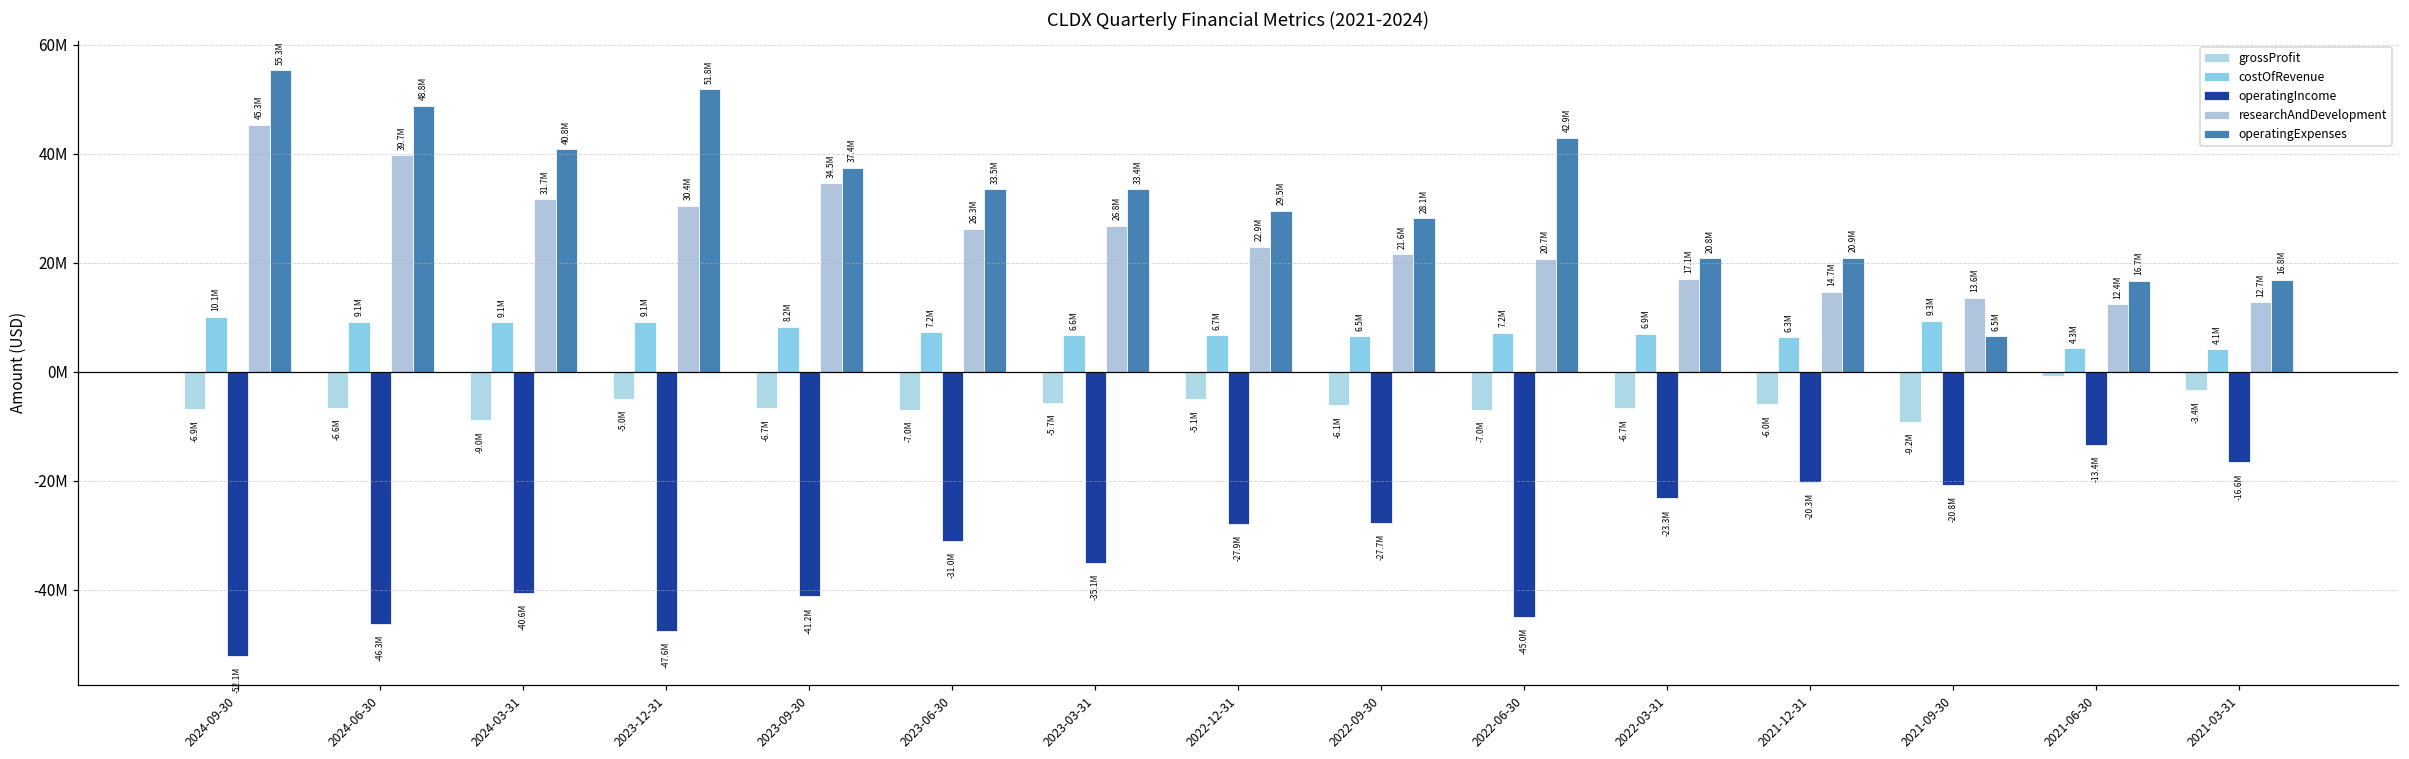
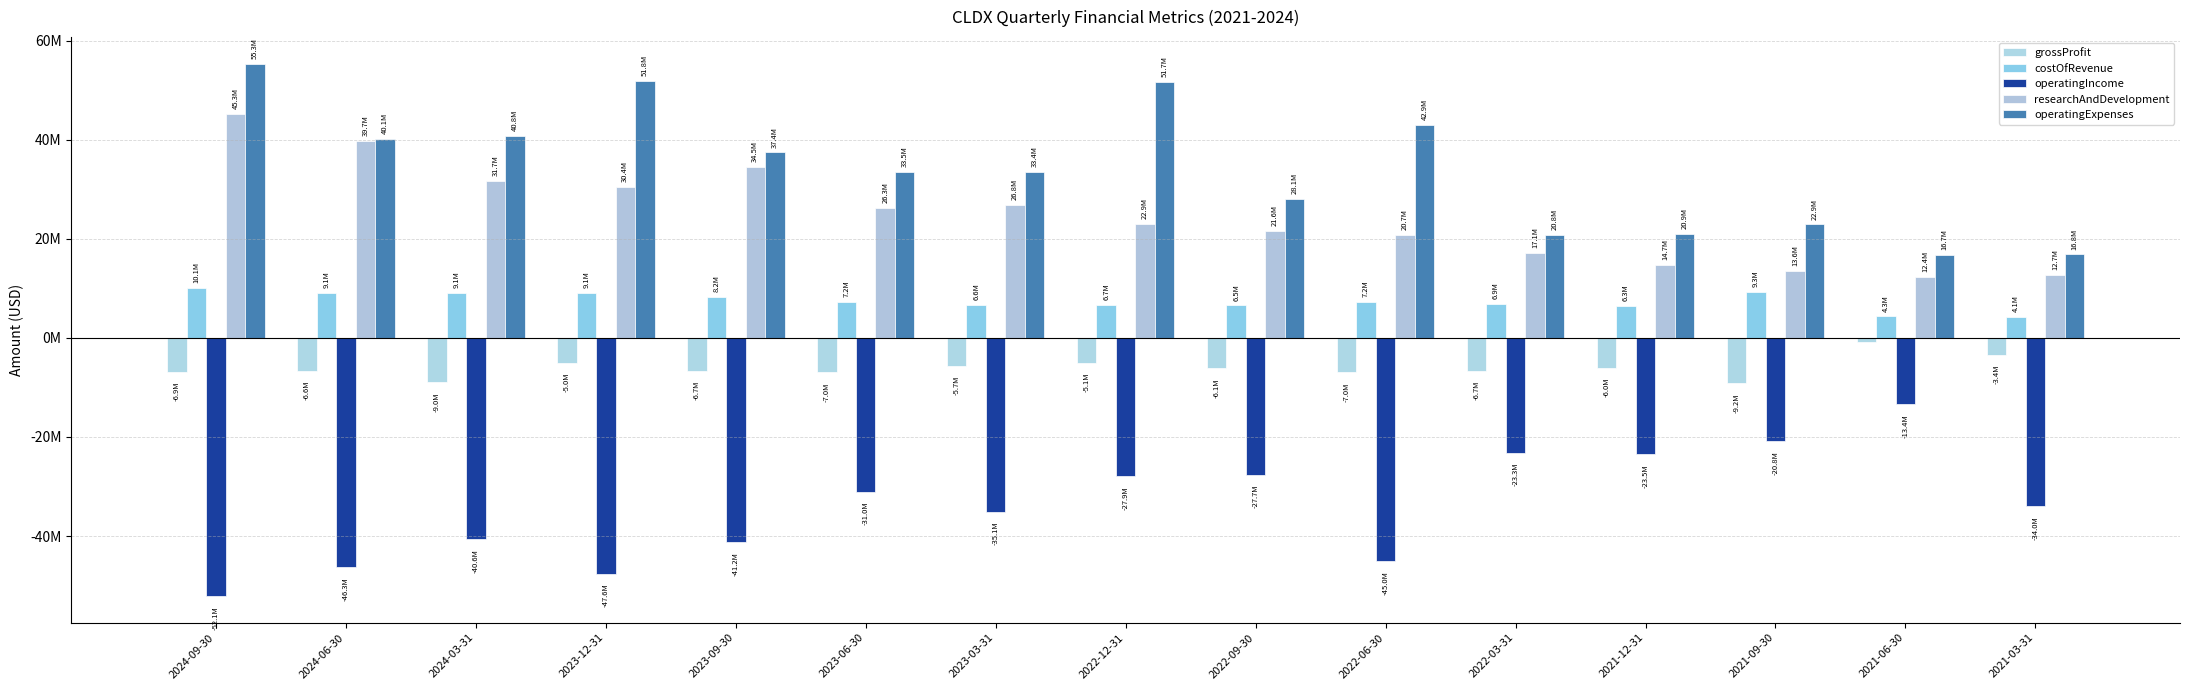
operatingExpenses, 2024-06-30: 48.8M -> 40.1M
operatingExpenses, 2022-12-31: 29.5M -> 51.7M
operatingIncome, 2021-12-31: -20.3M -> -23.5M
operatingExpenses, 2021-09-30: 6.5M -> 22.9M
operatingIncome, 2021-03-31: -16.6M -> -34.0M
